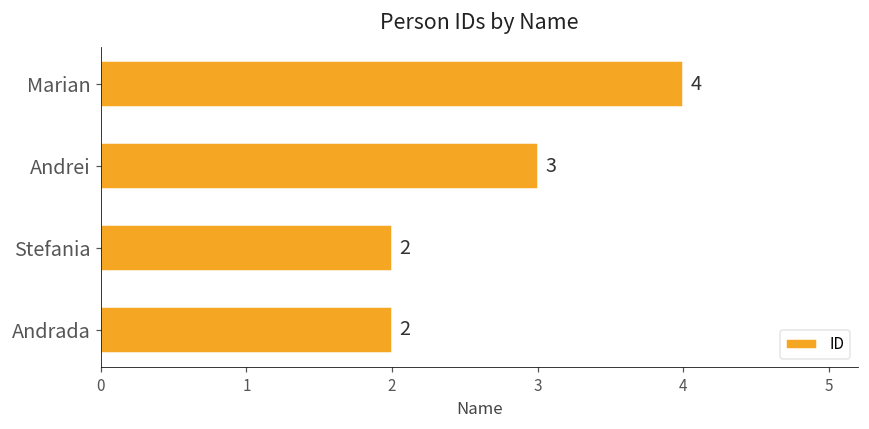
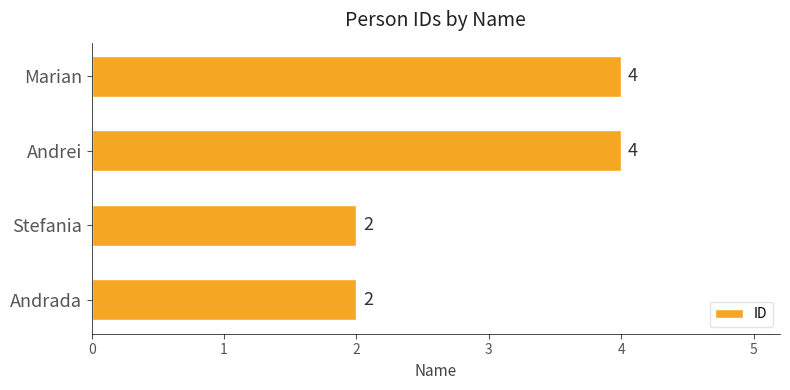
Andrei: 3 -> 4
